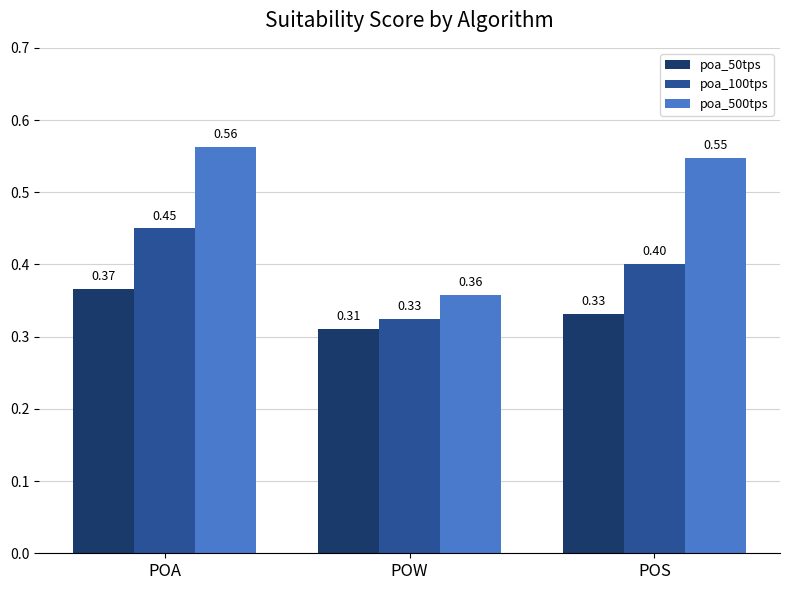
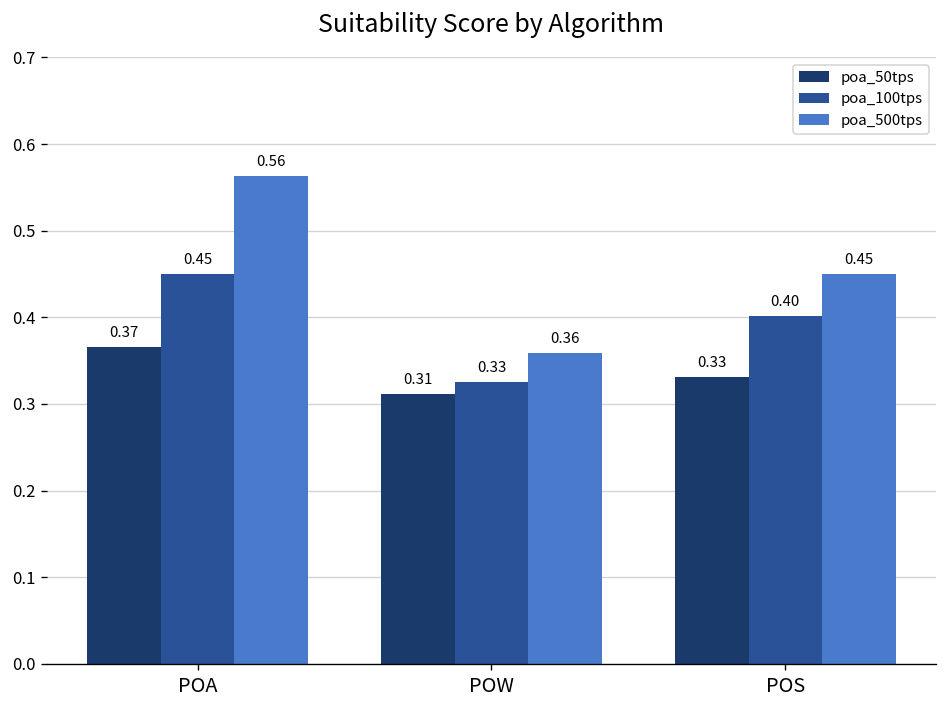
poa_500tps, POS: 0.55 -> 0.45
